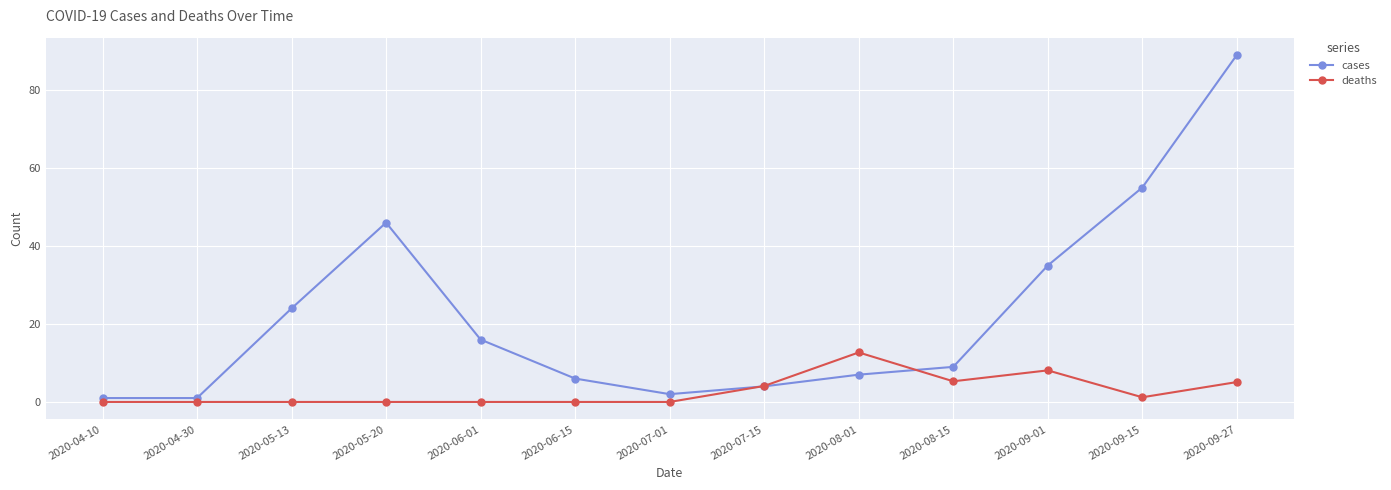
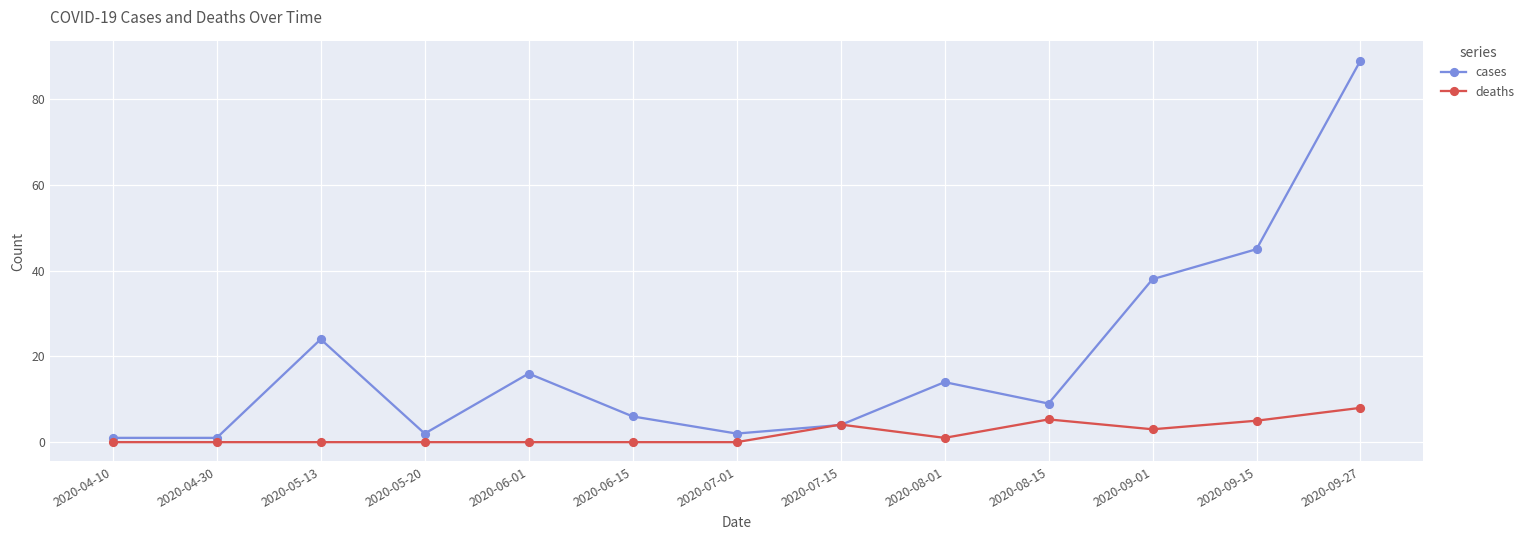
cases, 2020-05-20: 46 -> 2
cases, 2020-08-01: 7 -> 14
deaths, 2020-08-01: 13 -> 1
cases, 2020-09-01: 35 -> 38
deaths, 2020-09-01: 8 -> 3
cases, 2020-09-15: 55 -> 45
deaths, 2020-09-15: 1 -> 5
deaths, 2020-09-27: 5 -> 8
